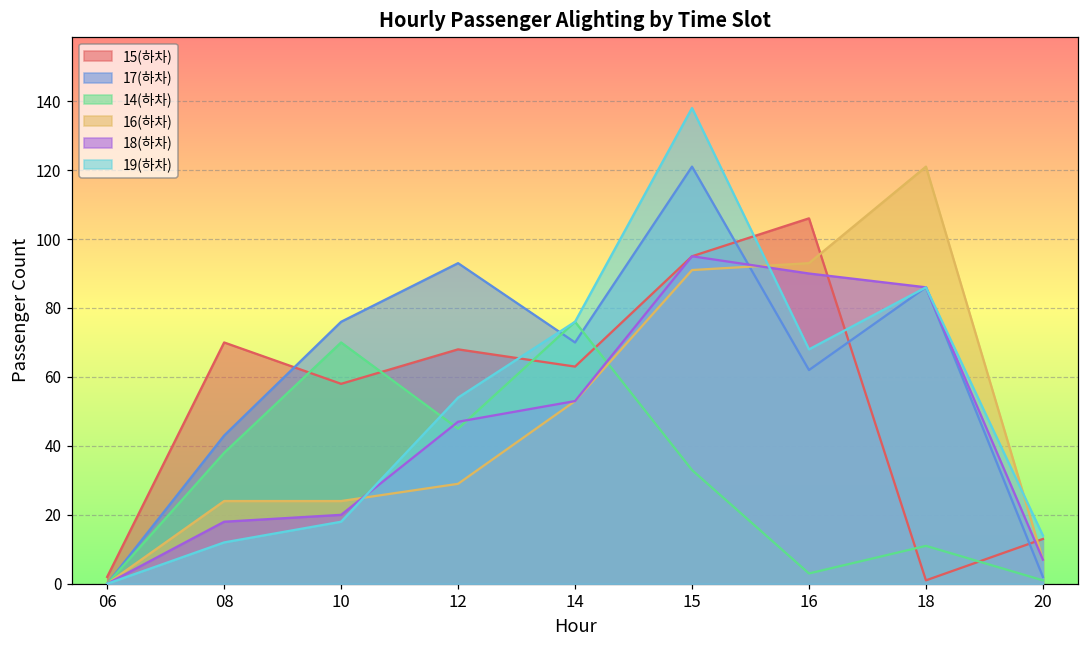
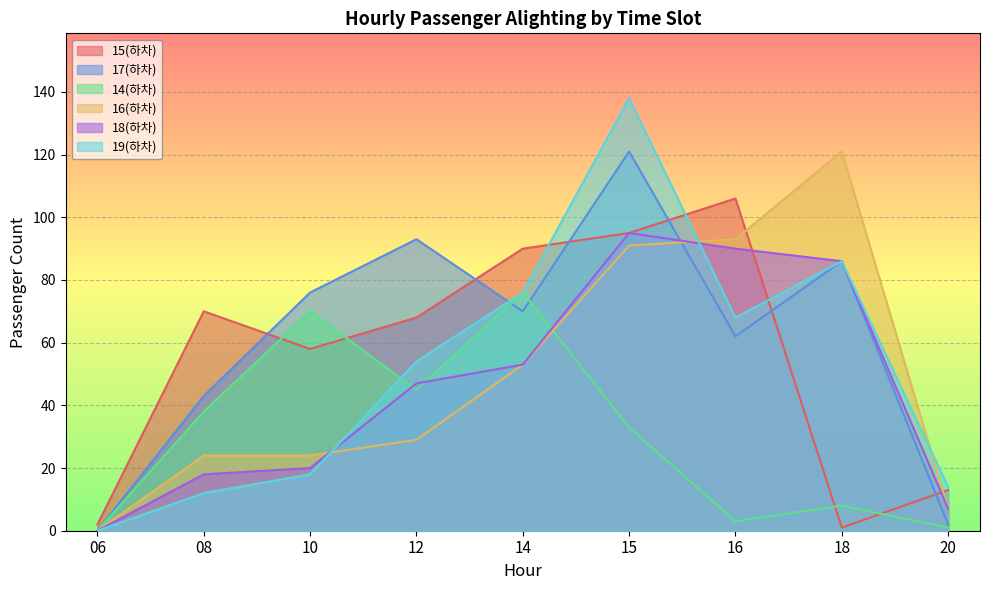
15(하차), 14: 63 -> 90
14(하차), 18: 11 -> 8
